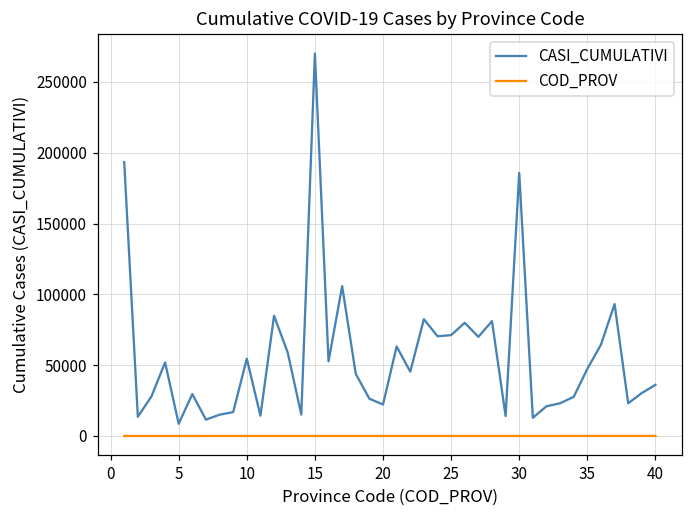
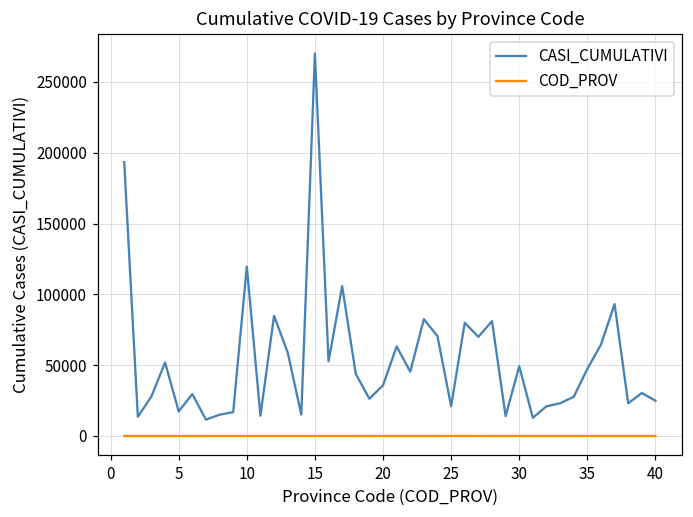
CASI_CUMULATIVI, 5: 9000 -> 17000
CASI_CUMULATIVI, 10: 55000 -> 120000
CASI_CUMULATIVI, 20: 22000 -> 36000
CASI_CUMULATIVI, 25: 71000 -> 21000
CASI_CUMULATIVI, 30: 186000 -> 49000
CASI_CUMULATIVI, 40: 36000 -> 25000
